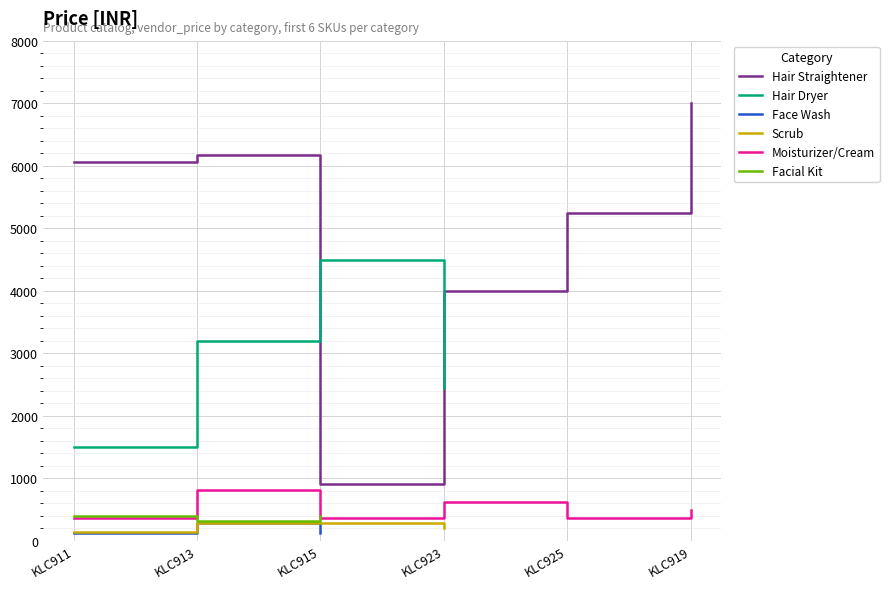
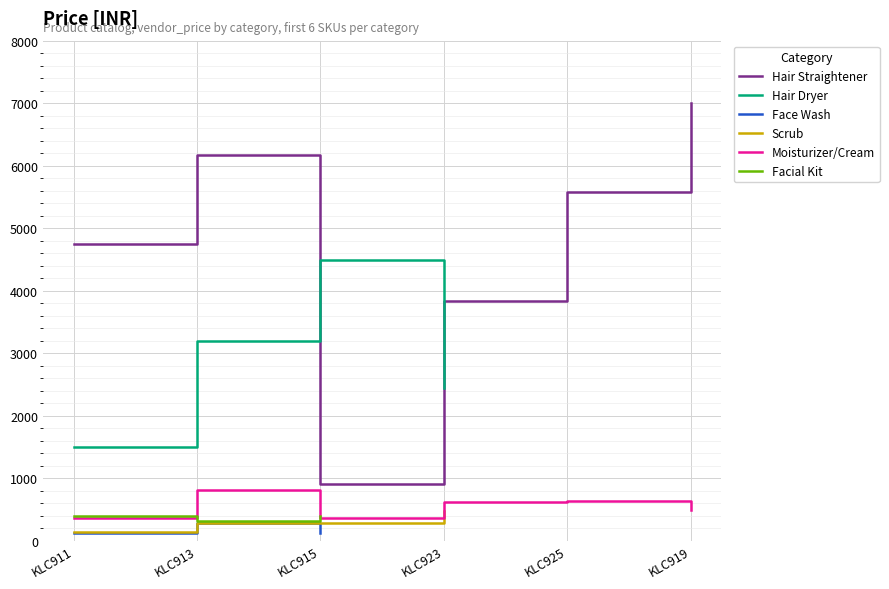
Hair Straightener, KLC911: 6100 -> 4800
Hair Straightener, KLC923: 4000 -> 3800
Scrub, KLC923: 200 -> 500
Hair Straightener, KLC925: 5300 -> 5600
Moisturizer/Cream, KLC925: 400 -> 600
